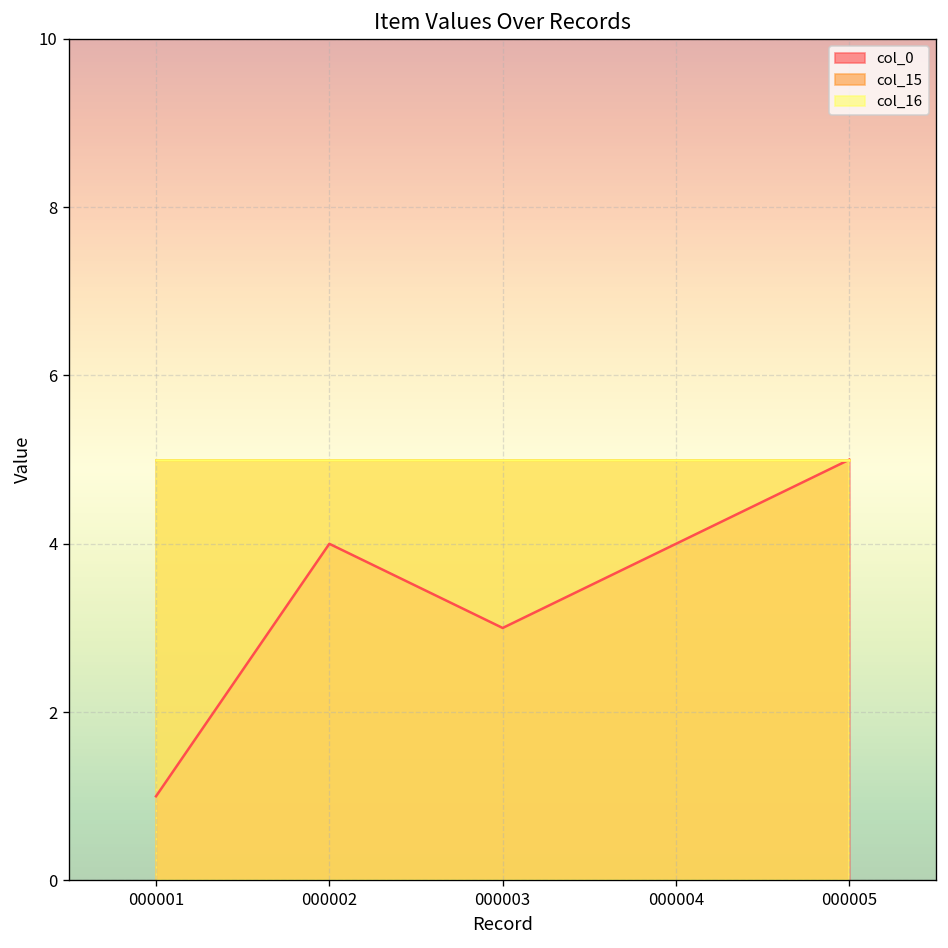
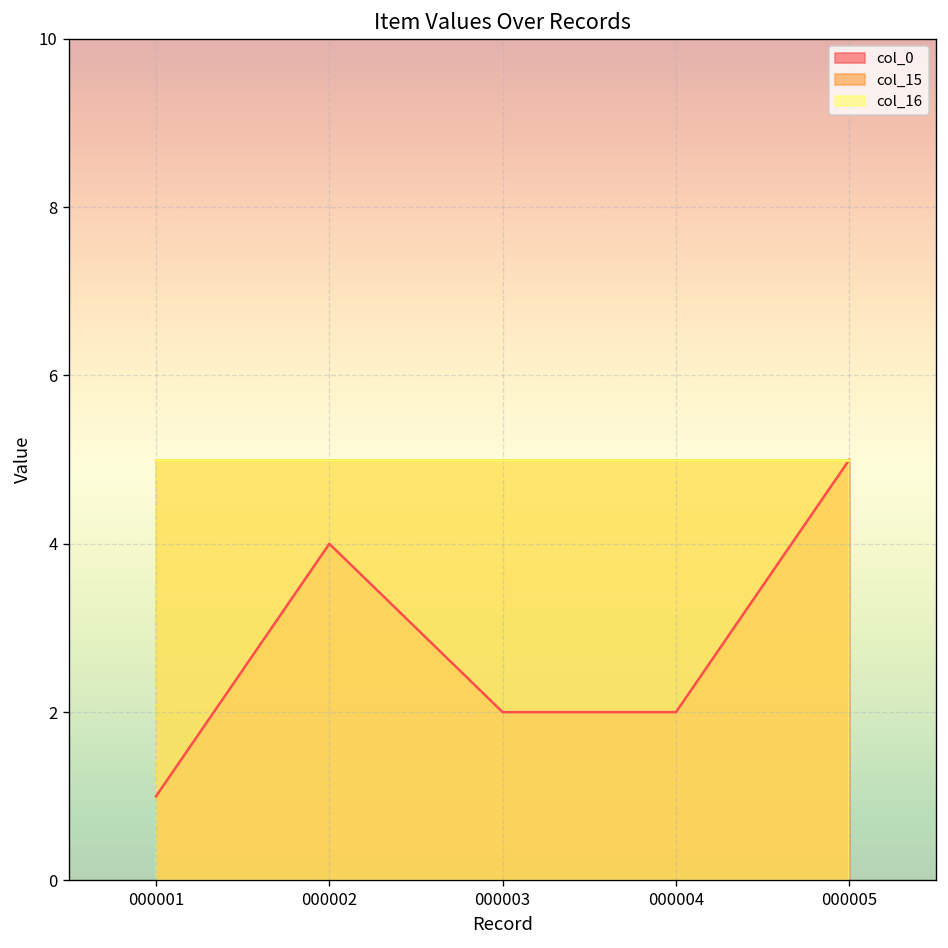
col_0, 000003: 3 -> 2
col_0, 000004: 4 -> 2
